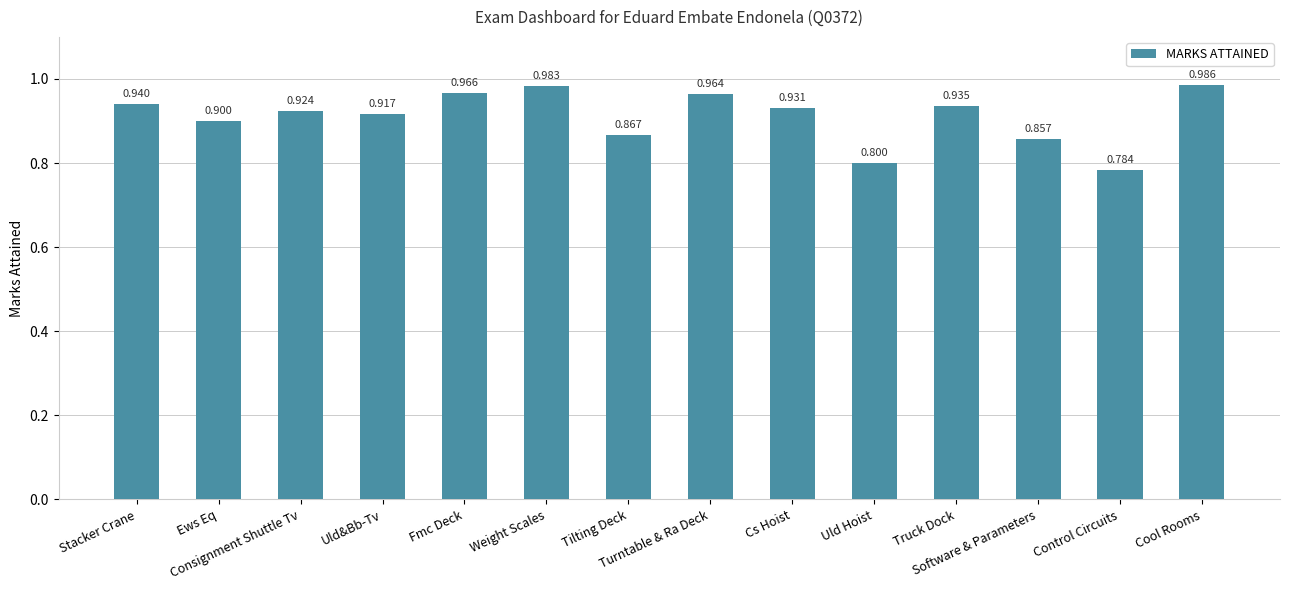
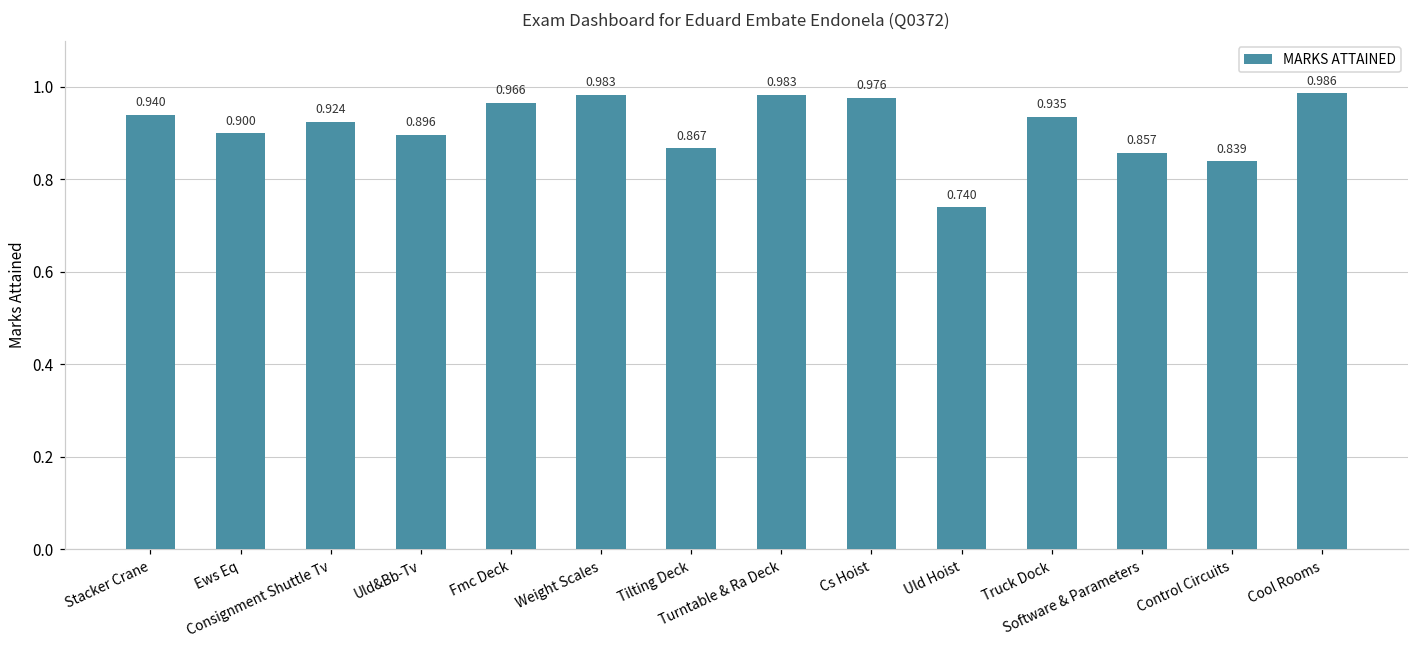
Uld&Bb-Tv: 0.917 -> 0.896
Turntable & Ra Deck: 0.964 -> 0.983
Cs Hoist: 0.931 -> 0.976
Uld Hoist: 0.800 -> 0.740
Control Circuits: 0.784 -> 0.839
